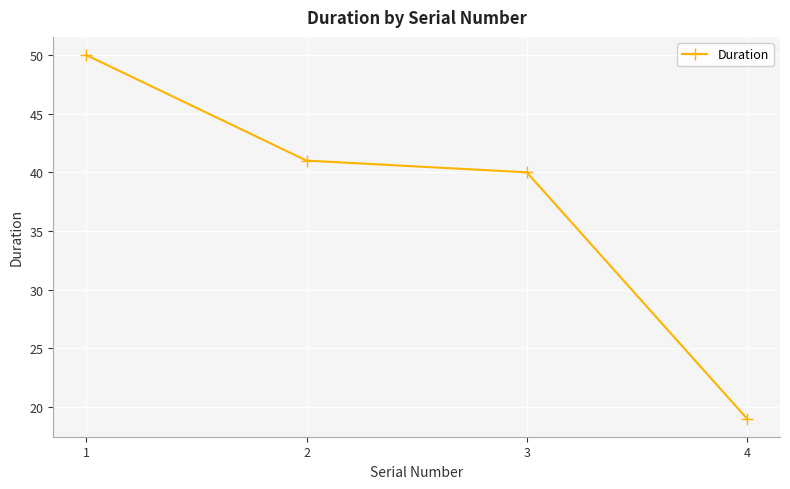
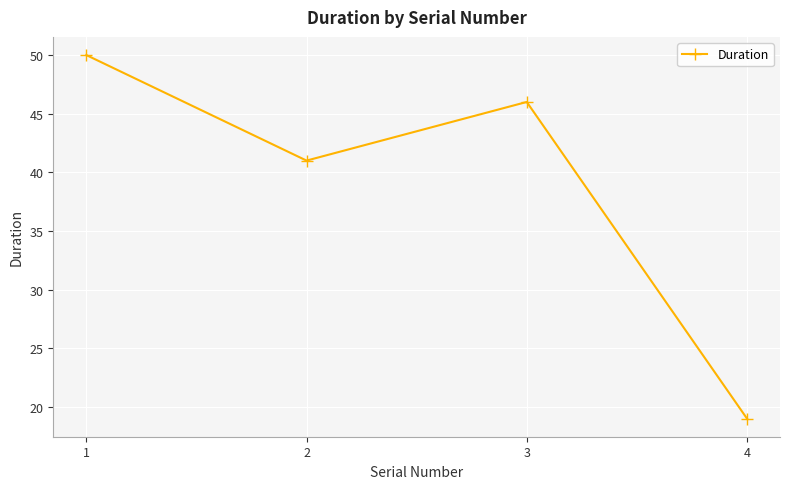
3: 40 -> 46
